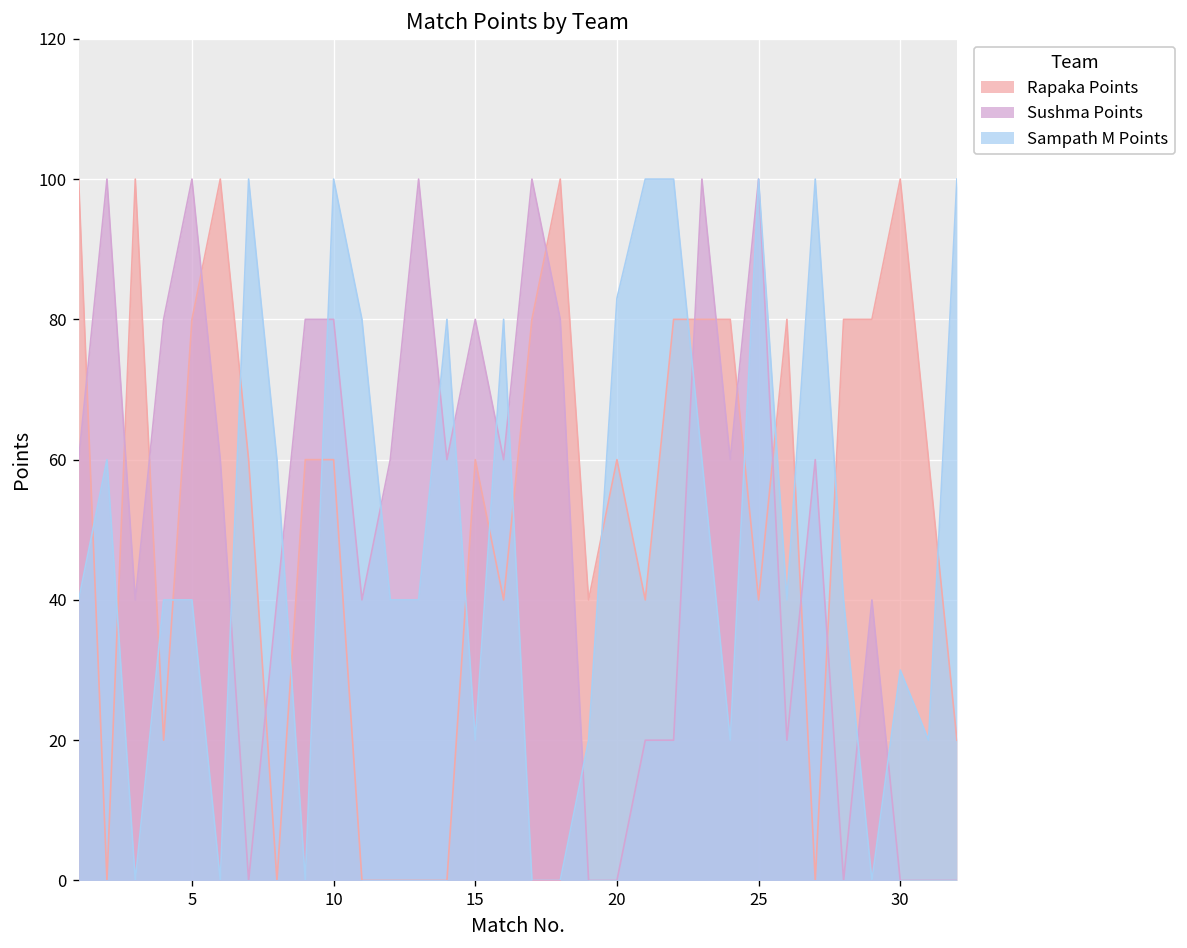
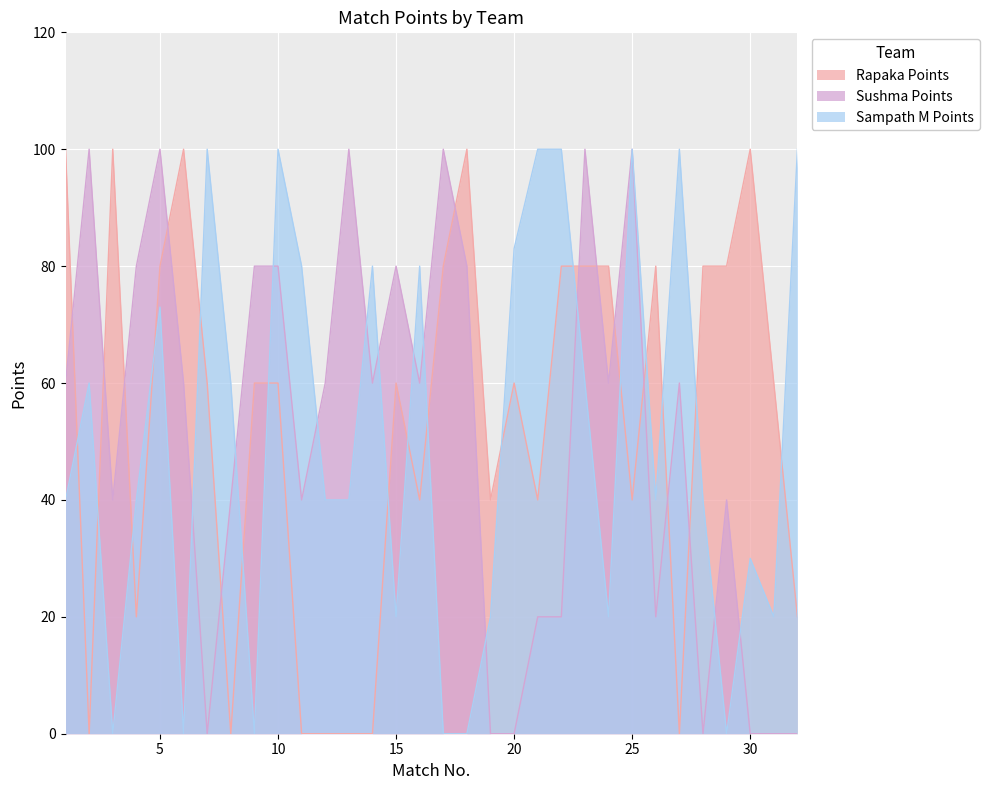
Sampath M Points, 5: 40 -> 73
